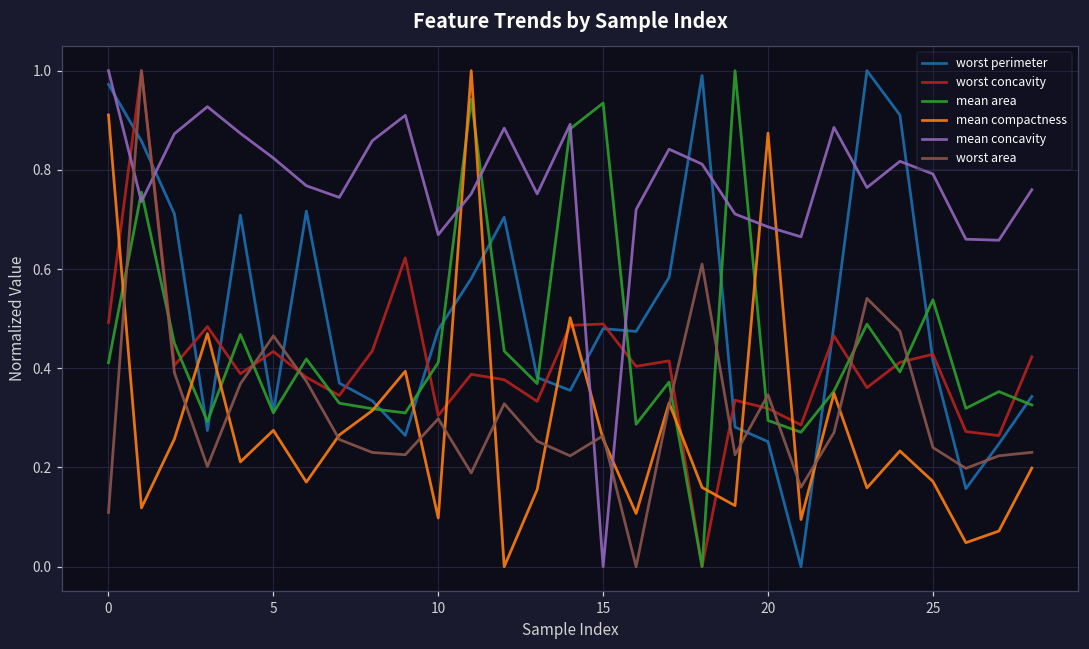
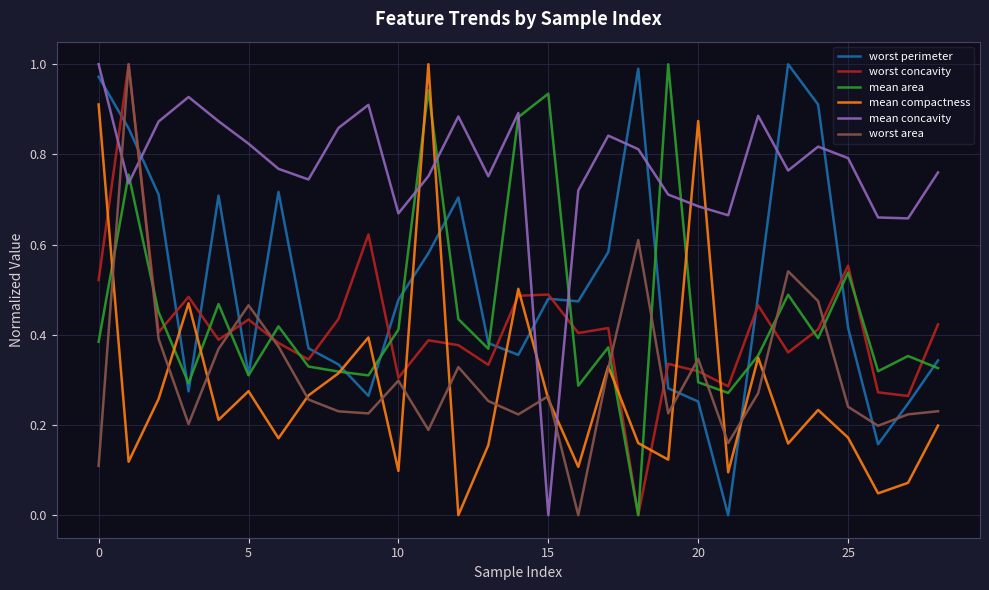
worst concavity, 0: 0.49 -> 0.52
mean area, 0: 0.41 -> 0.38
worst concavity, 25: 0.43 -> 0.55
